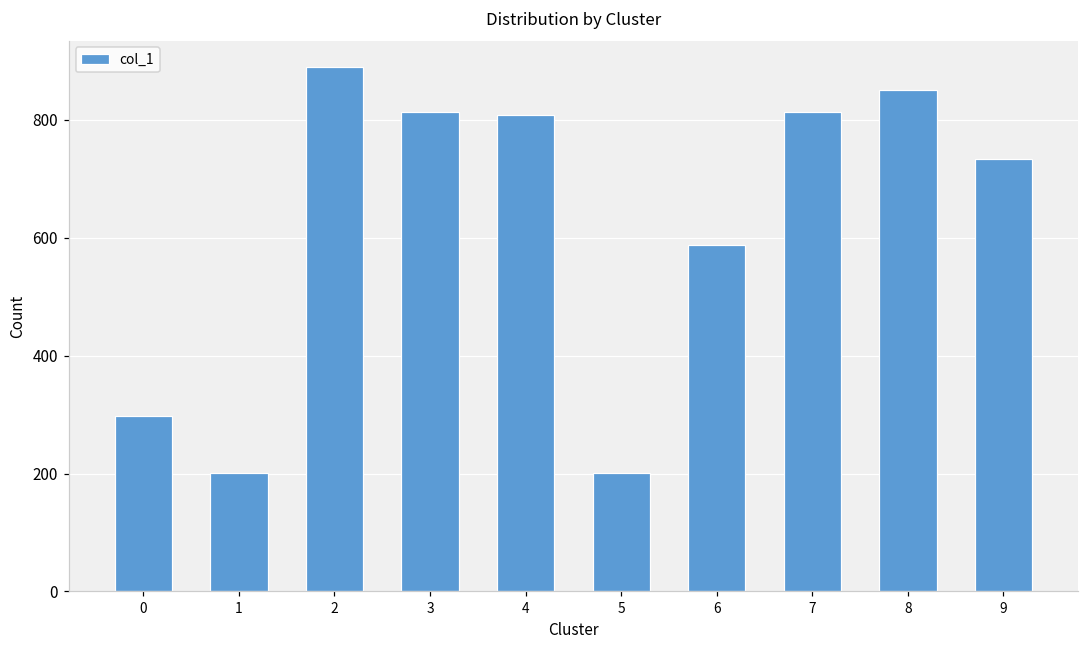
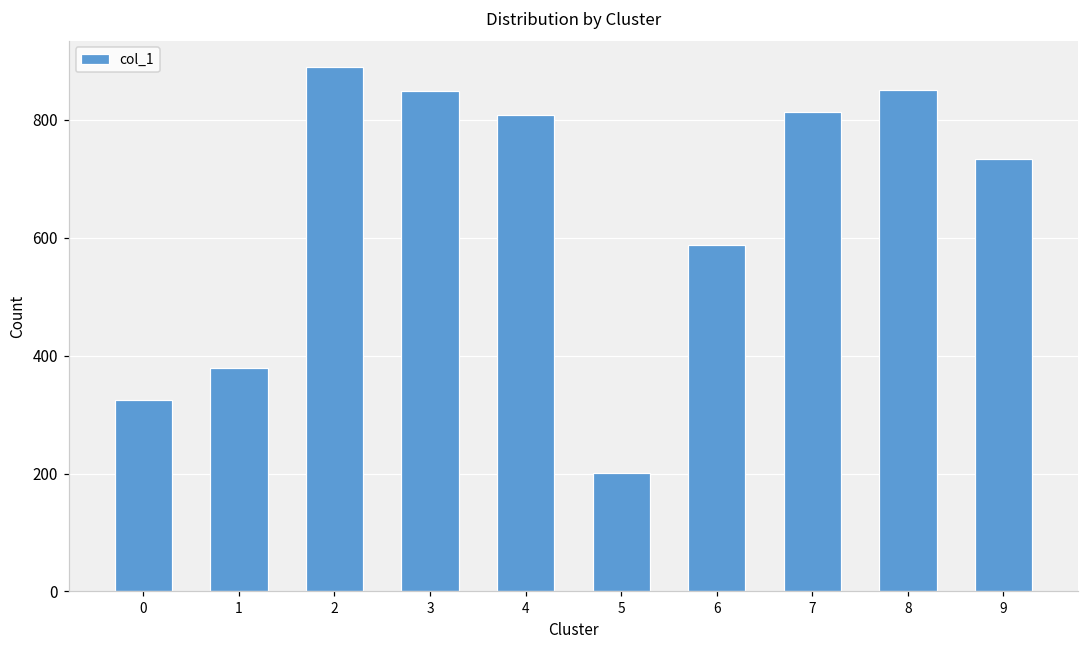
0: 300 -> 320
1: 200 -> 380
3: 810 -> 850
